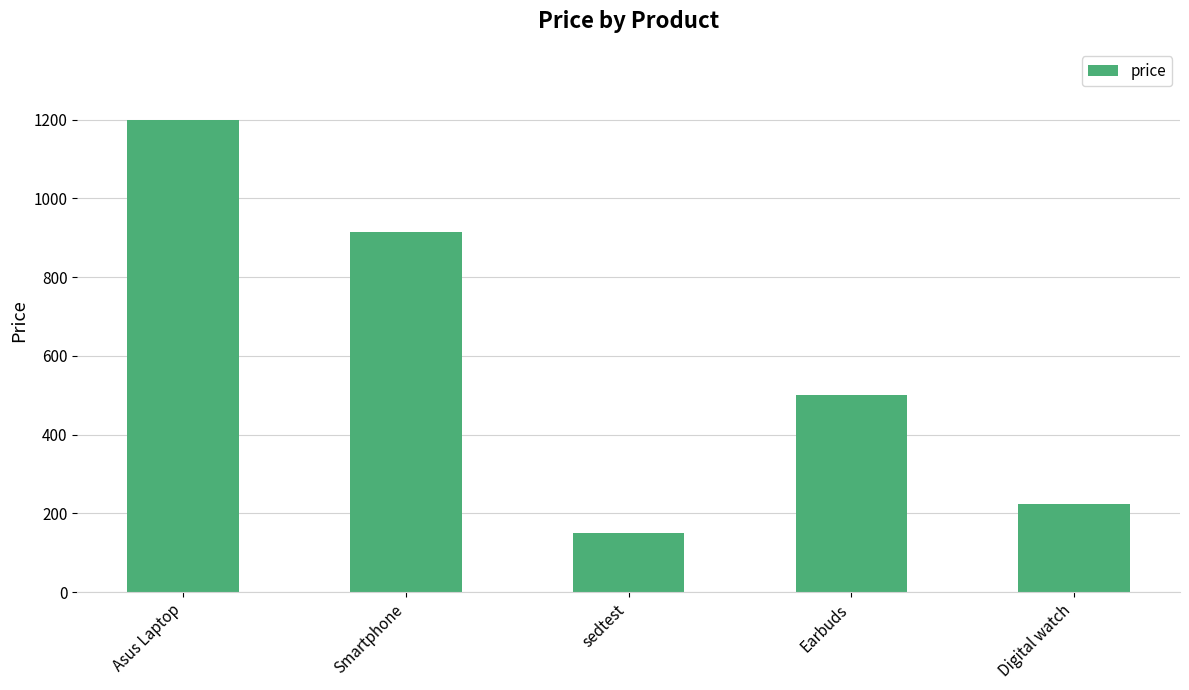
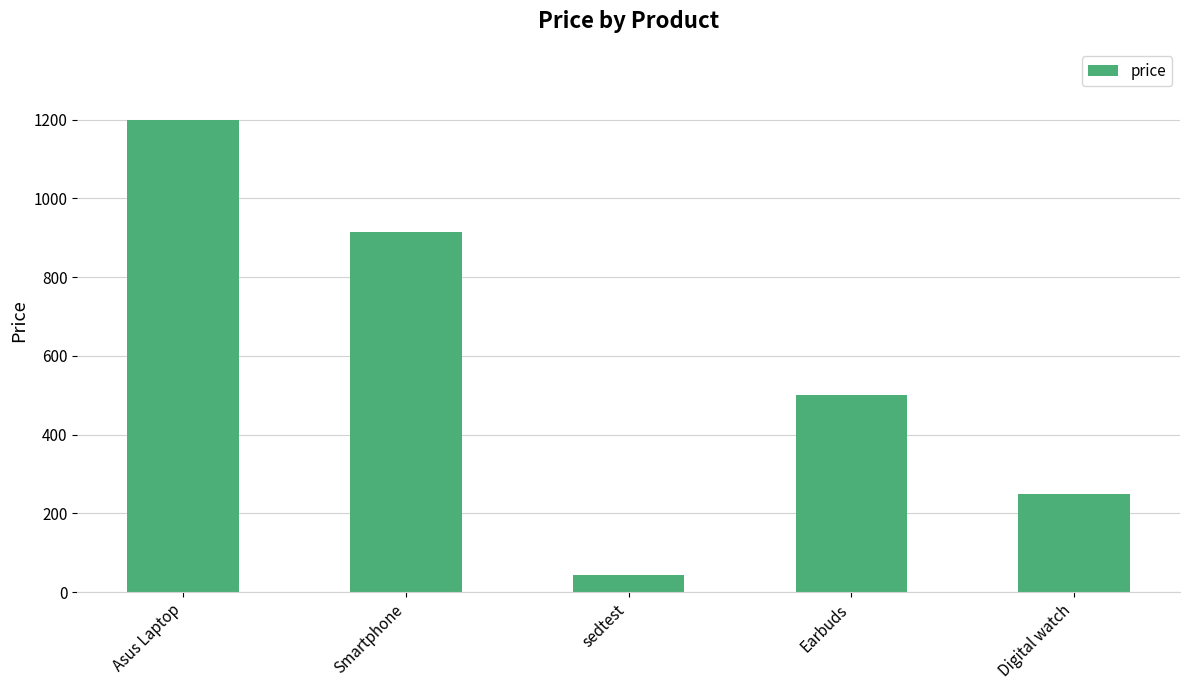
sedtest: 150 -> 40
Digital watch: 230 -> 250
